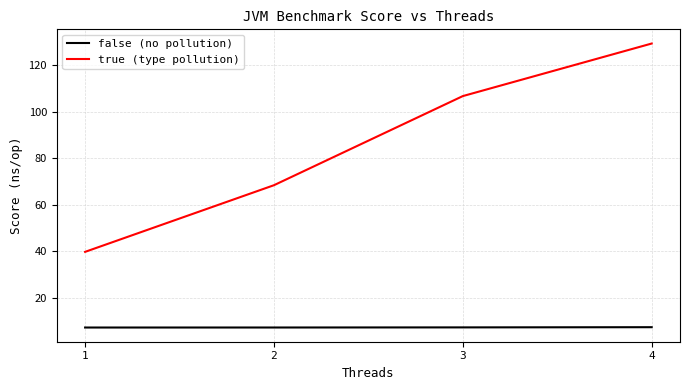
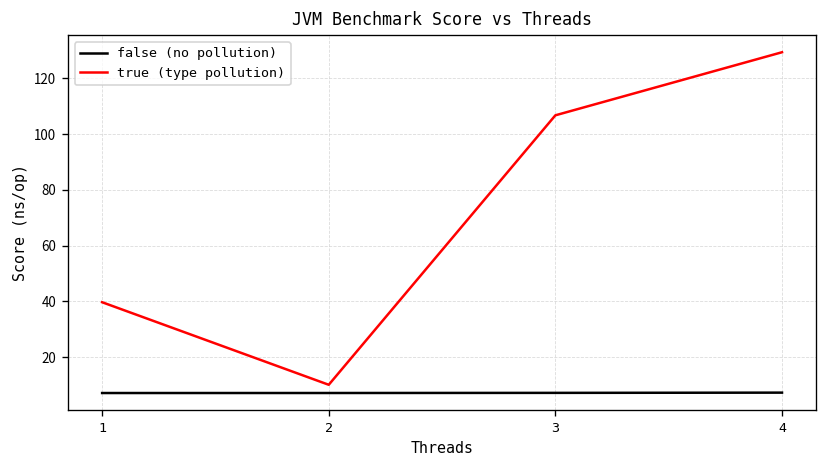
true (type pollution), 2: 68 -> 10
